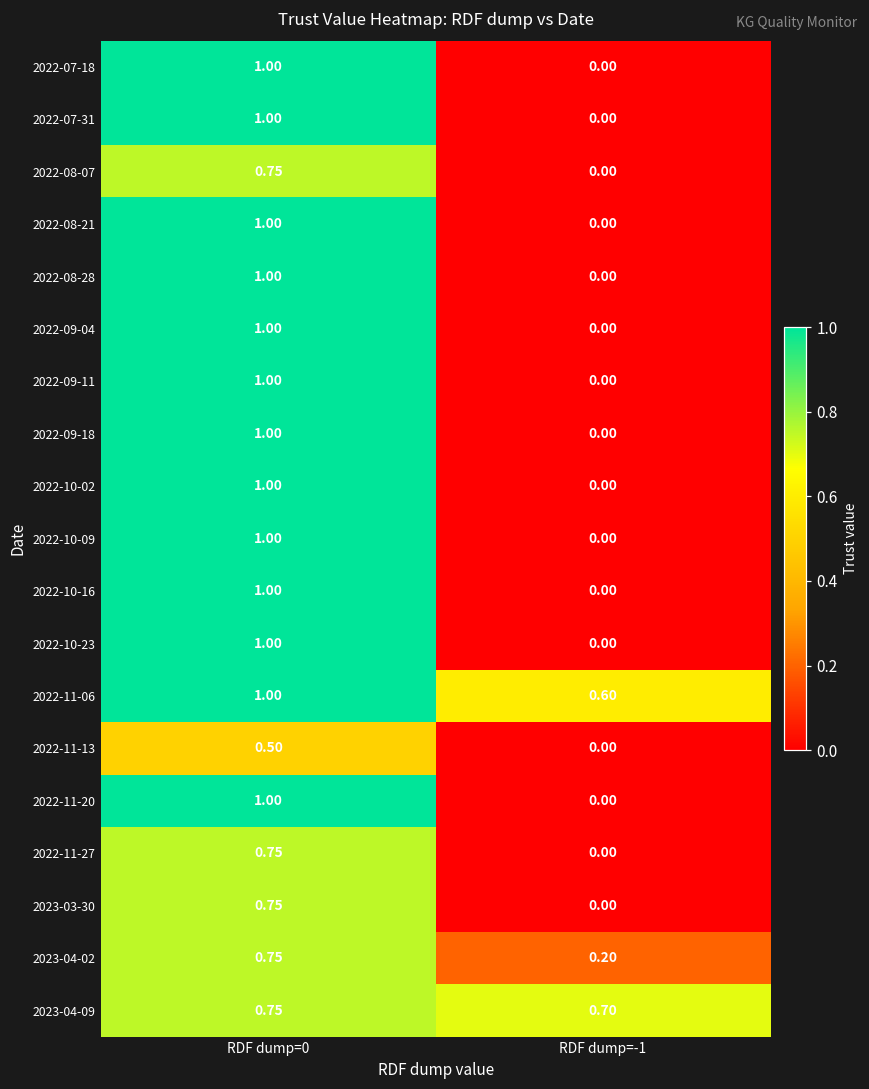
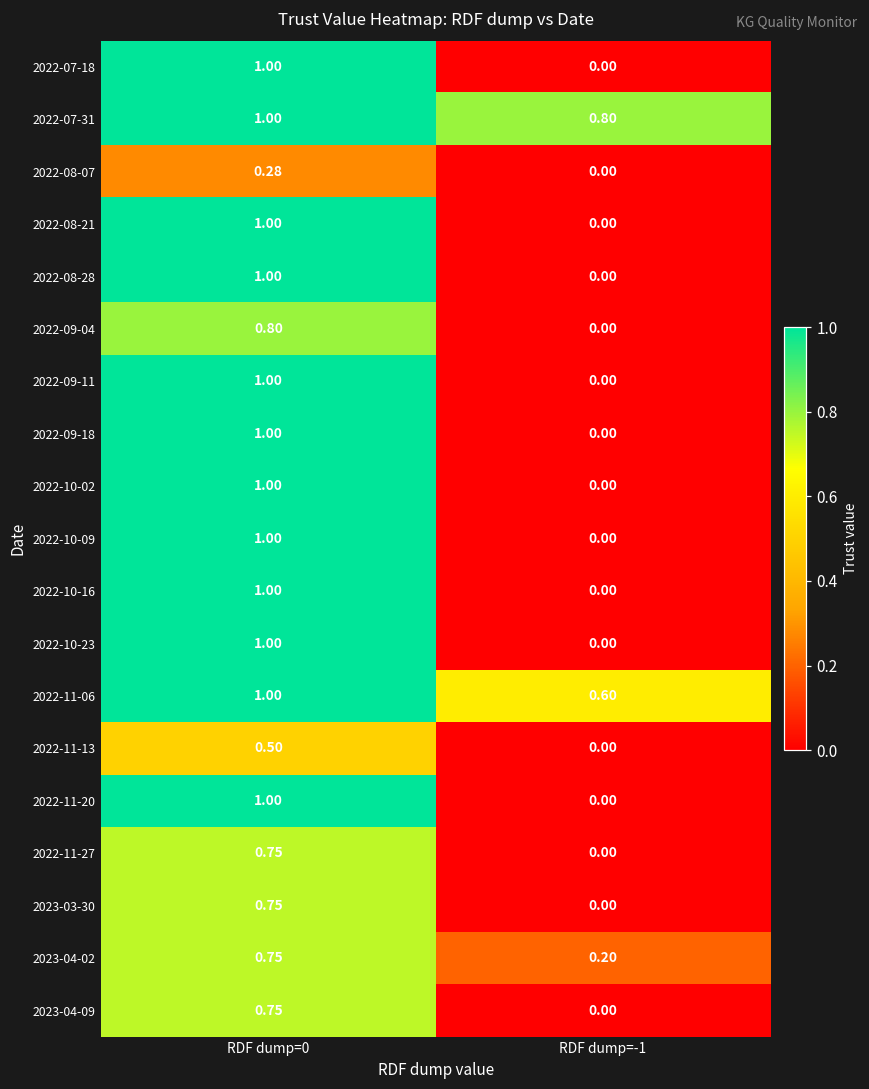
2022-07-31, RDF dump=-1: 0.00 -> 0.80
2022-08-07, RDF dump=0: 0.75 -> 0.28
2022-09-04, RDF dump=0: 1.00 -> 0.80
2023-04-09, RDF dump=-1: 0.70 -> 0.00
